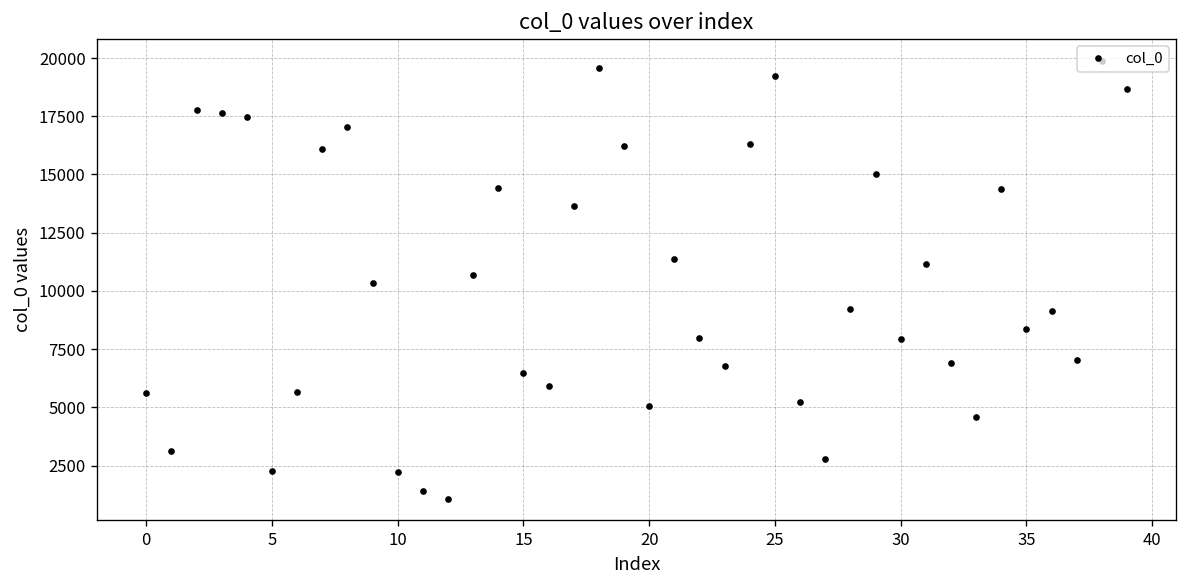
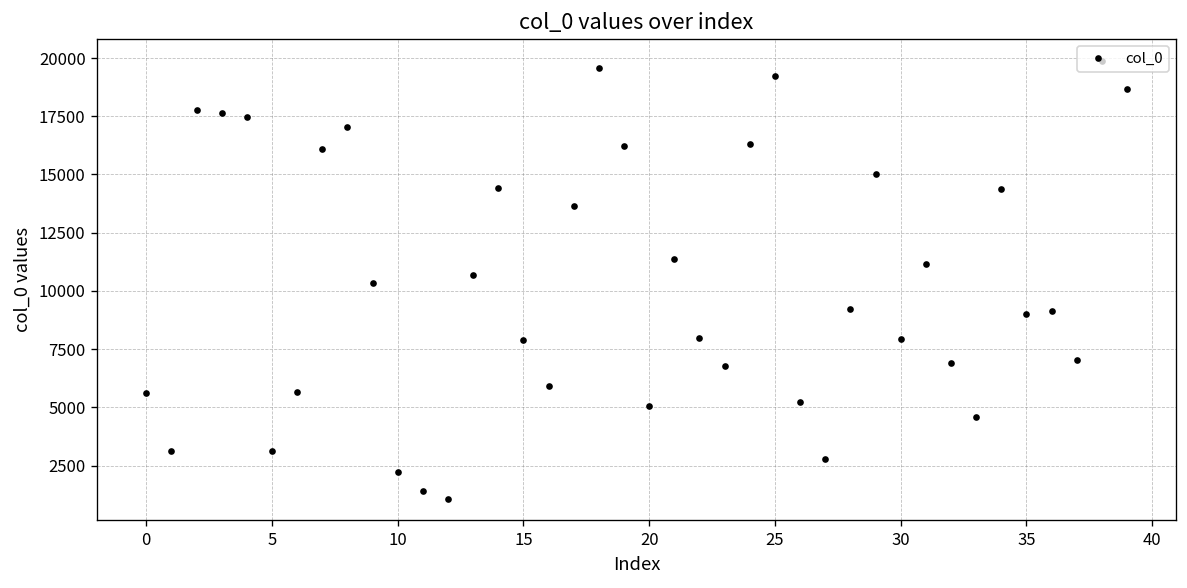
5: 2300 -> 3100
15: 6500 -> 7900
35: 8400 -> 9000
